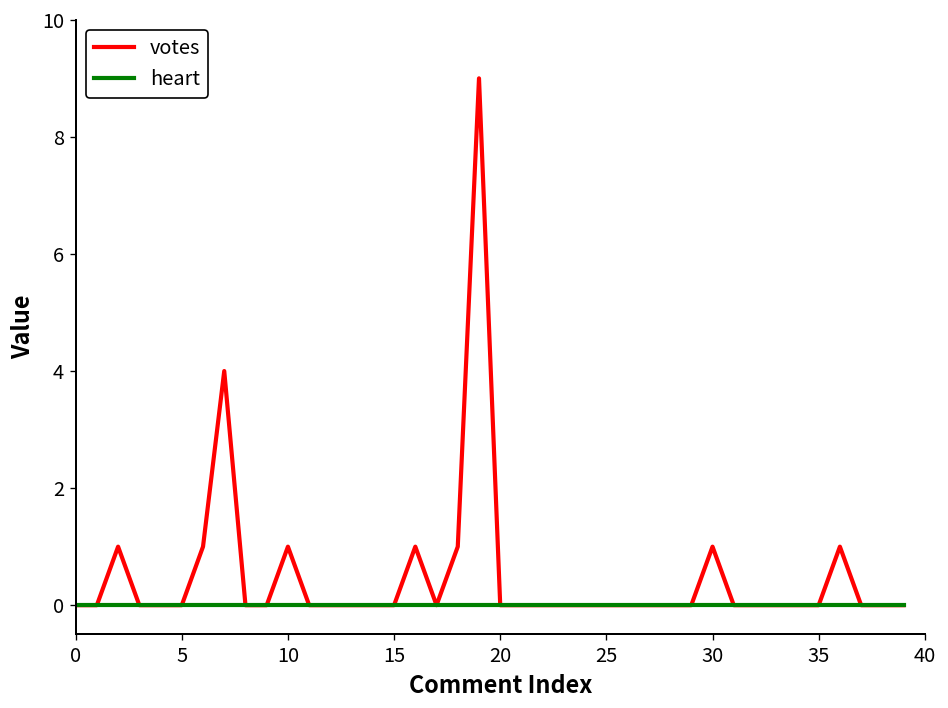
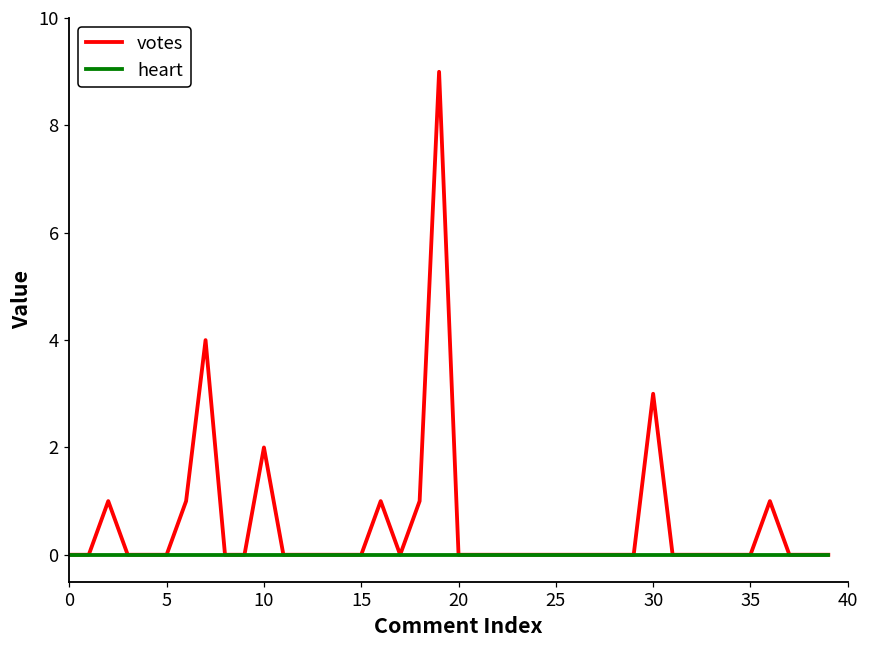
votes, 10: 1 -> 2
votes, 30: 1 -> 3
